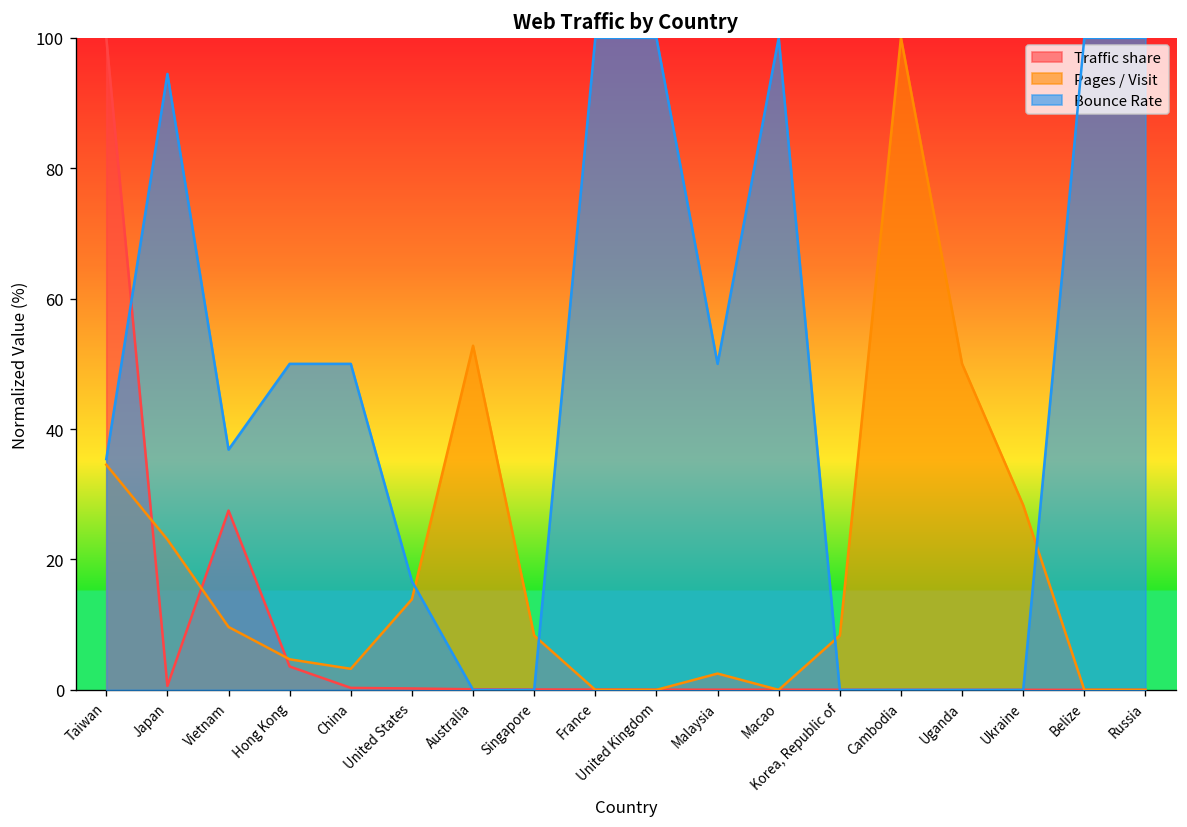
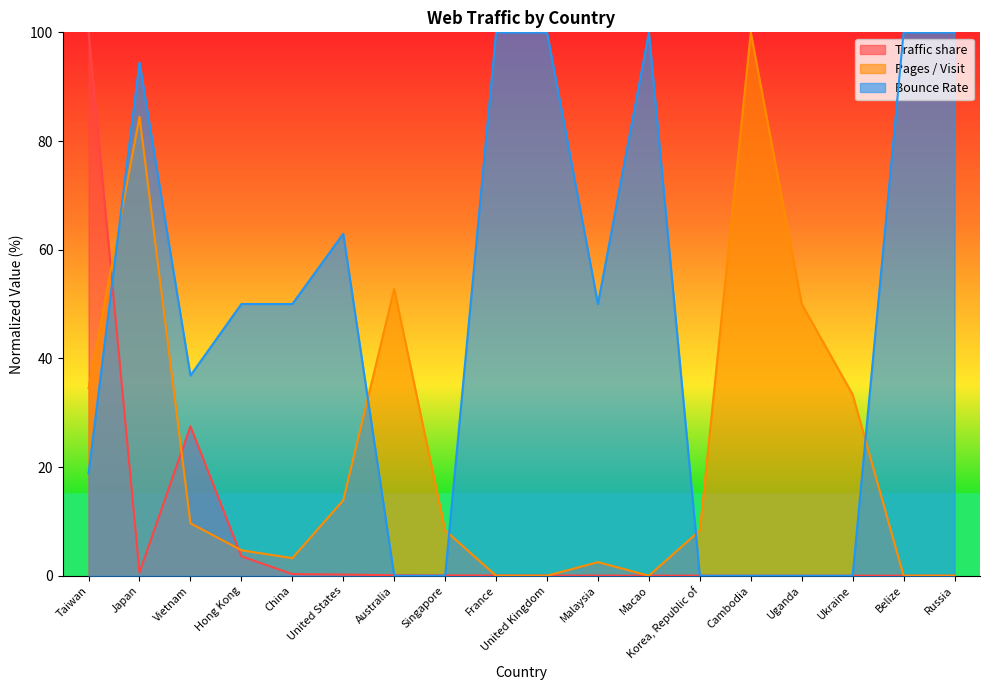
Bounce Rate, Taiwan: 35 -> 19
Pages / Visit, Japan: 23 -> 84
Bounce Rate, United States: 17 -> 63
Pages / Visit, Ukraine: 28 -> 33
